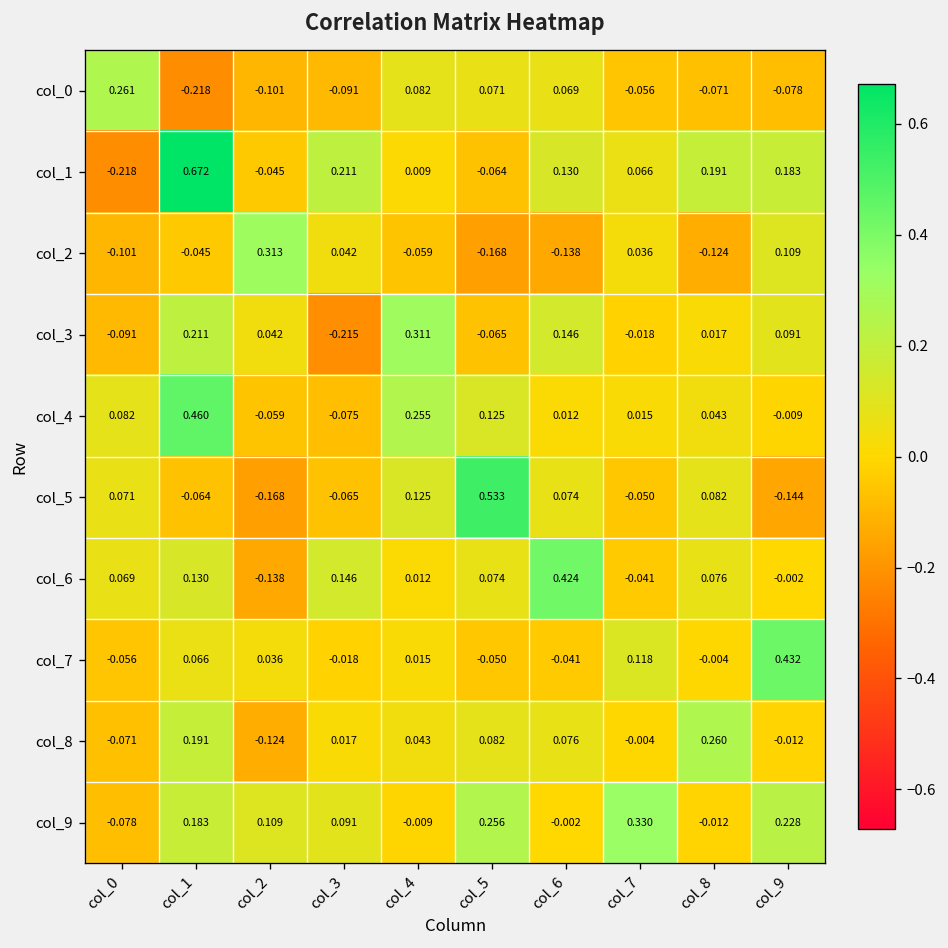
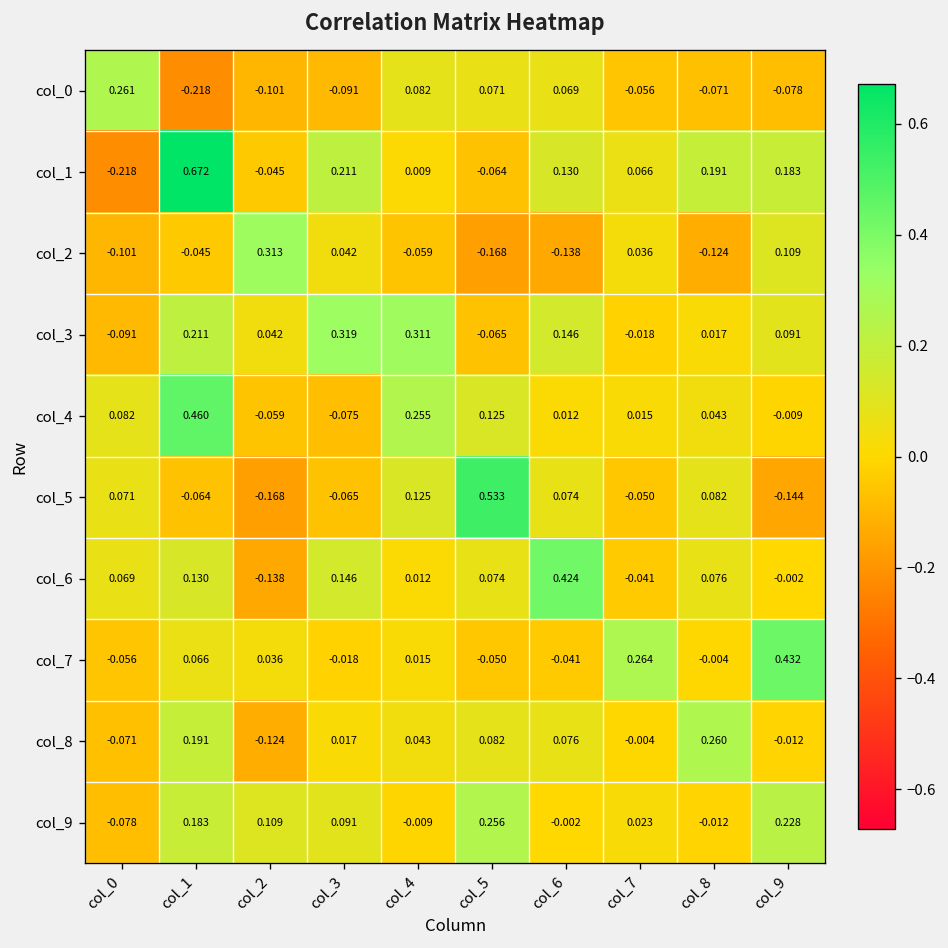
col_3, col_3: -0.215 -> 0.319
col_7, col_7: 0.118 -> 0.264
col_9, col_7: 0.330 -> 0.023
